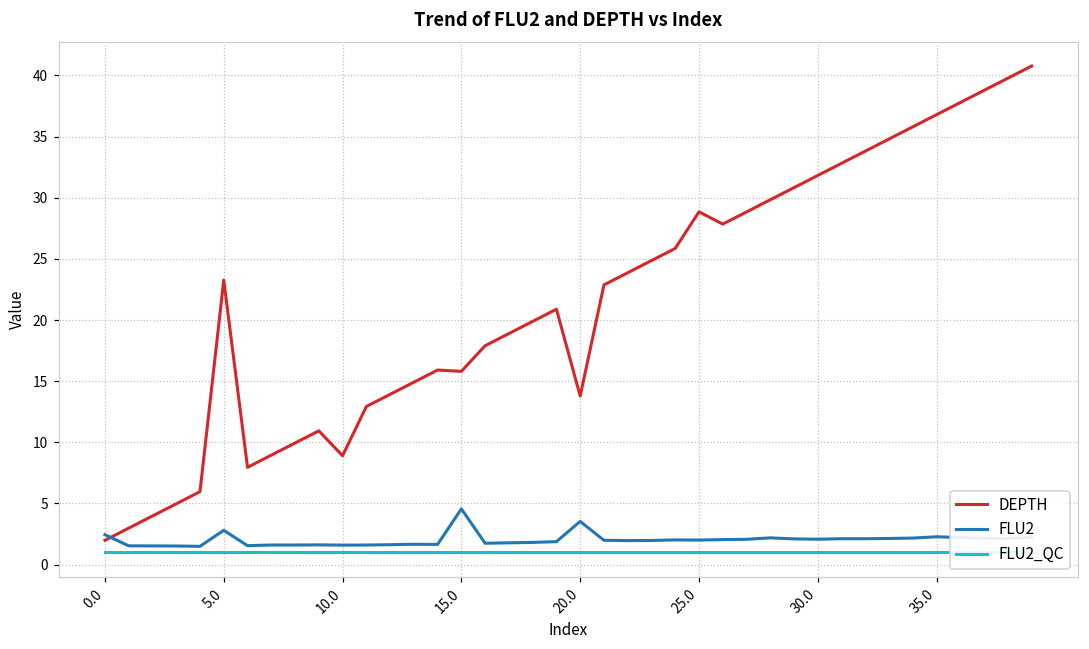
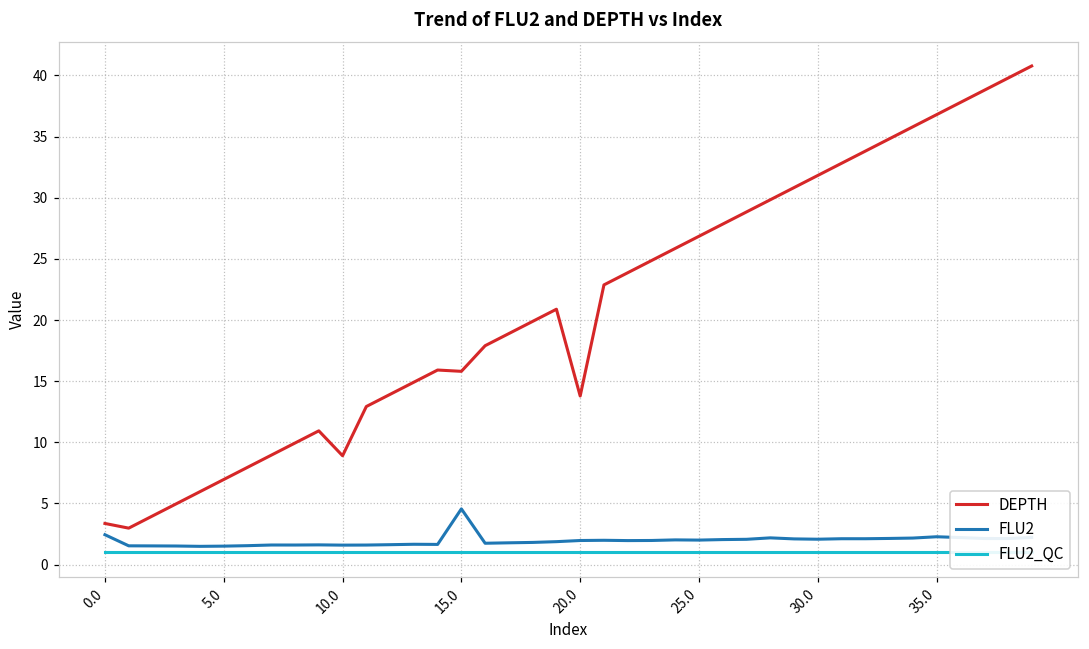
DEPTH, 0.0: 2.0 -> 3.4
DEPTH, 5.0: 23.3 -> 7.0
FLU2, 5.0: 2.8 -> 1.5
FLU2, 20.0: 3.5 -> 2.0
DEPTH, 25.0: 28.8 -> 26.8
